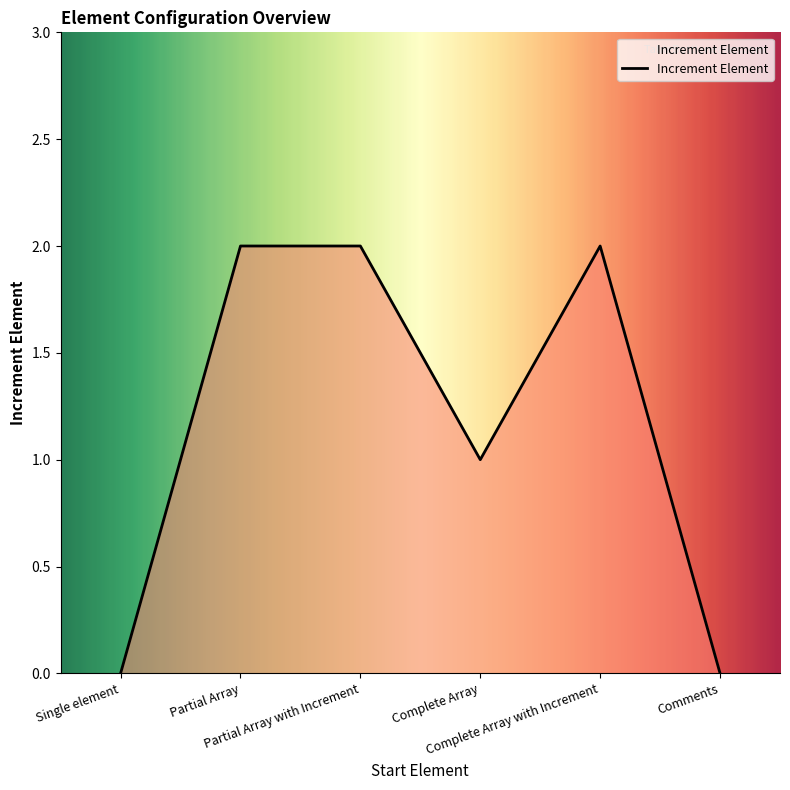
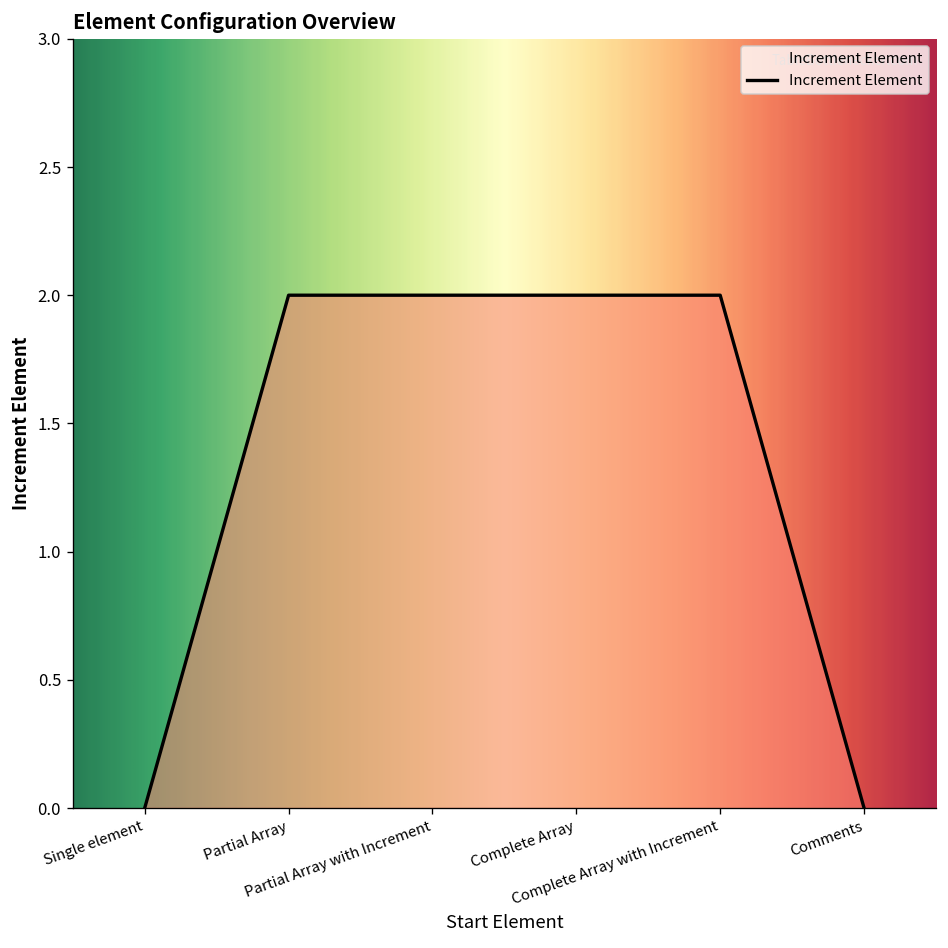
Complete Array: 1 -> 2
